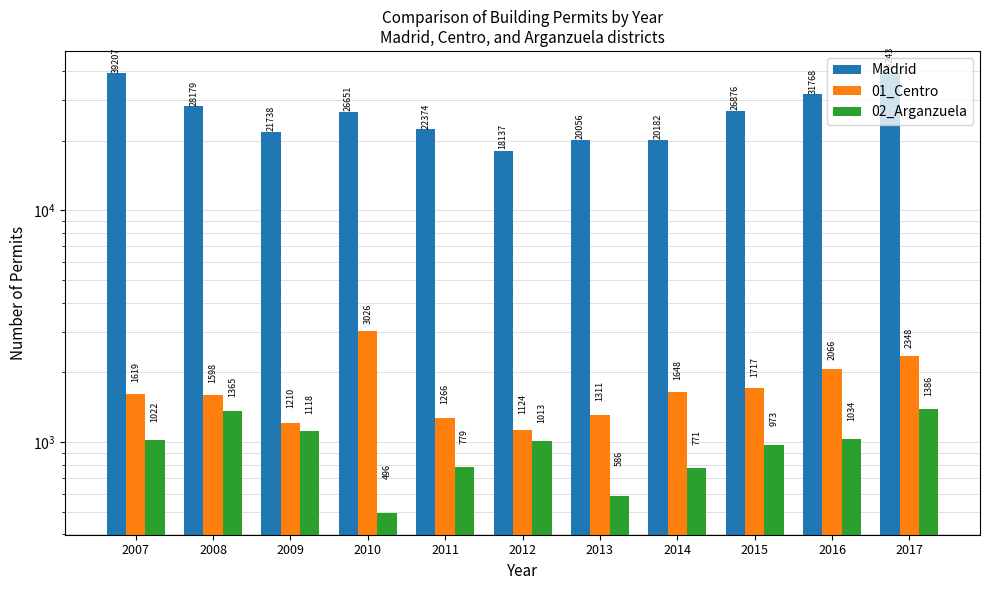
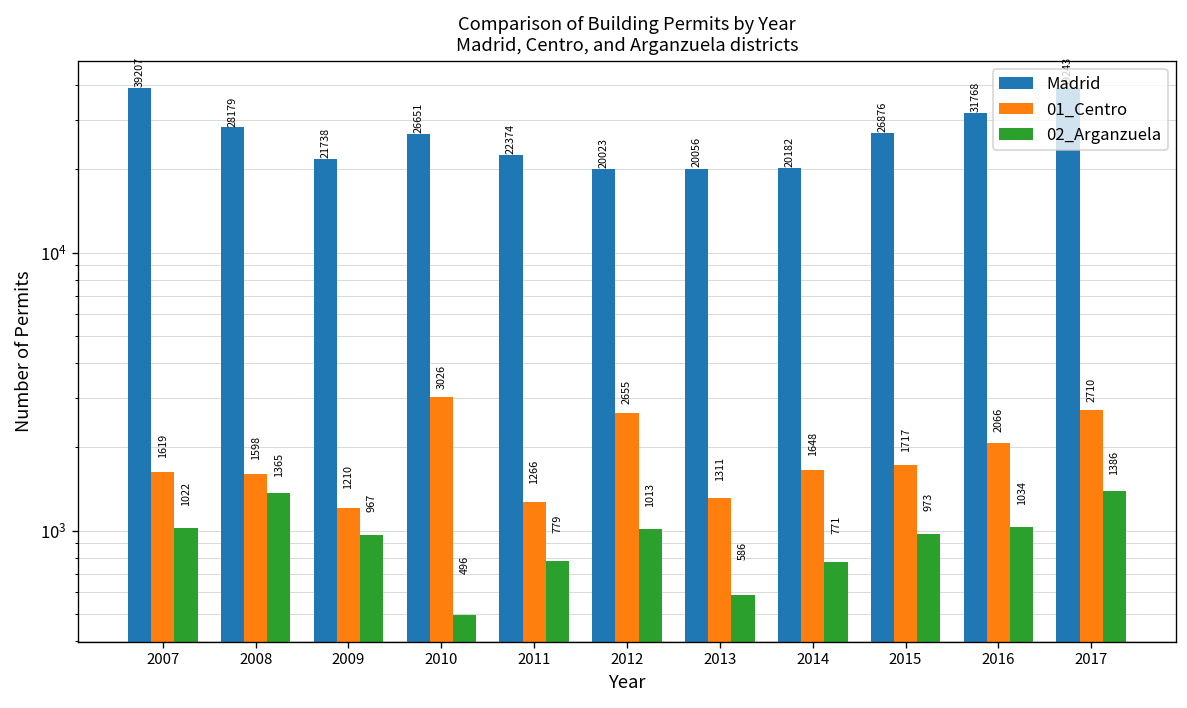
02_Arganzuela, 2009: 1118 -> 967
Madrid, 2012: 18137 -> 20023
01_Centro, 2012: 1124 -> 2655
01_Centro, 2017: 2348 -> 2710
